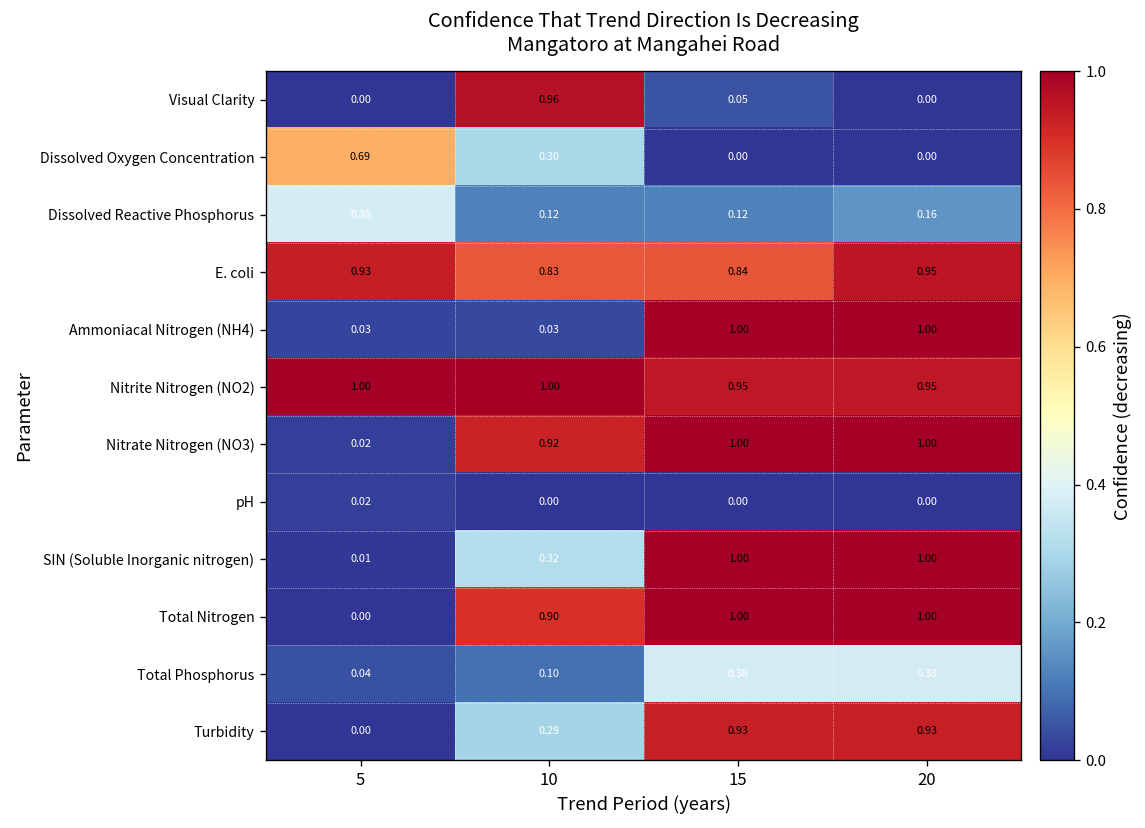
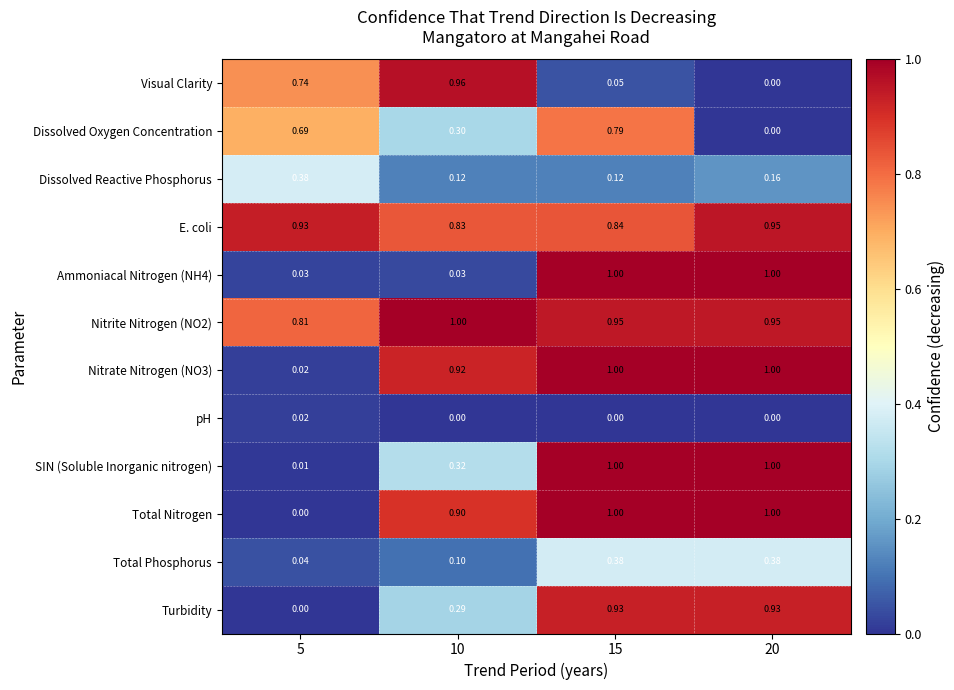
Visual Clarity, 5: 0.00 -> 0.74
Dissolved Oxygen Concentration, 15: 0.00 -> 0.79
Nitrite Nitrogen (NO2), 5: 1.00 -> 0.81
